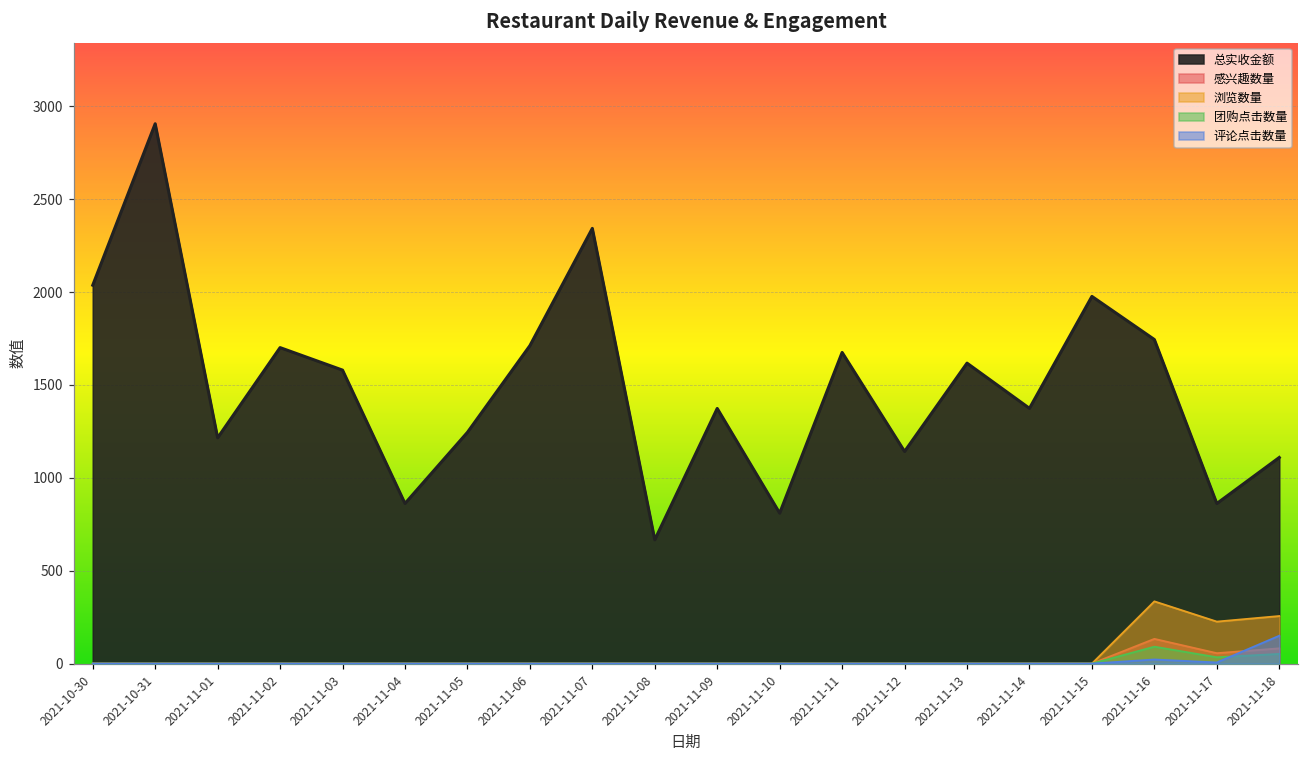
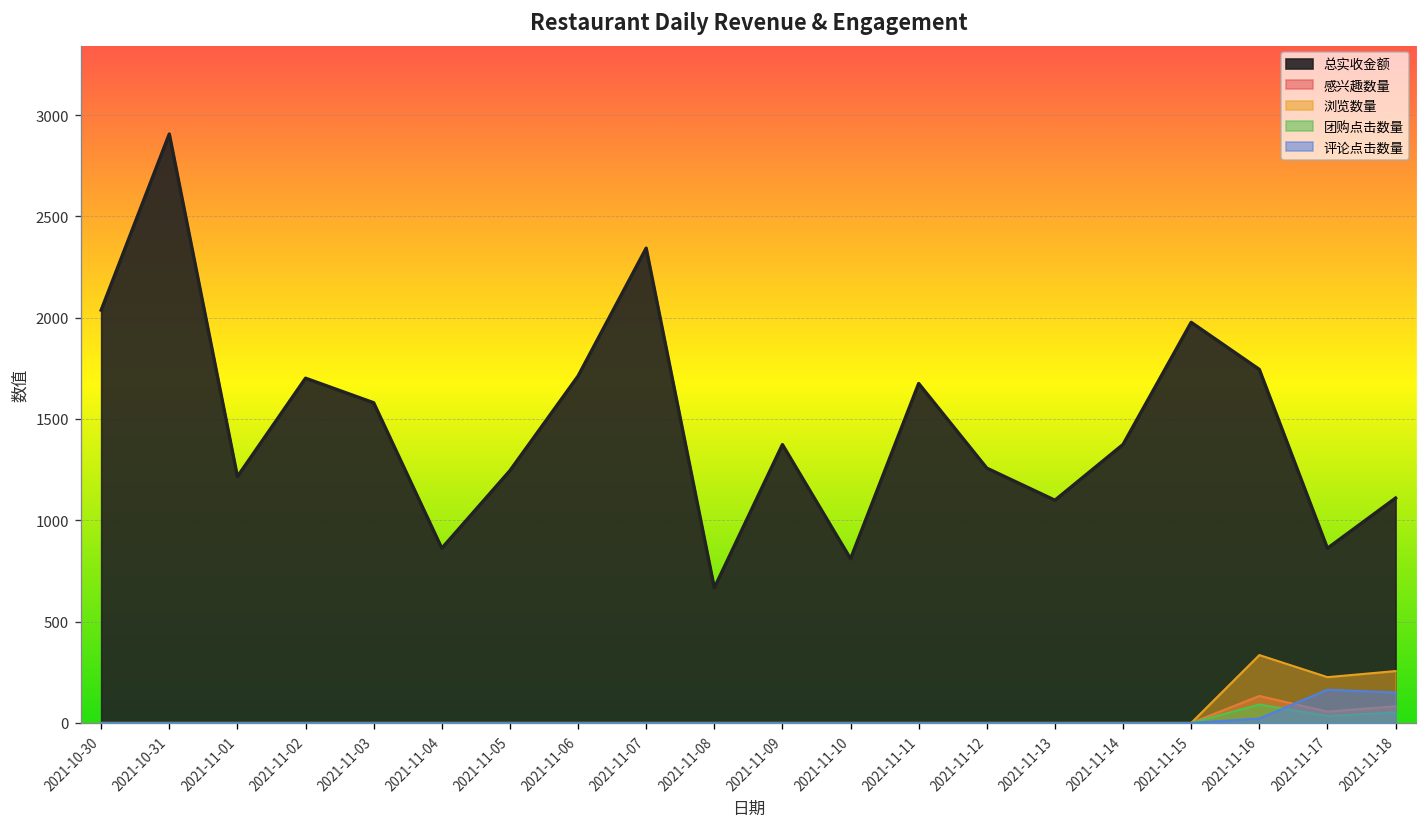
总实收金额, 2021-11-12: 1140 -> 1260
总实收金额, 2021-11-13: 1620 -> 1100
评论点击数量, 2021-11-17: 10 -> 160
